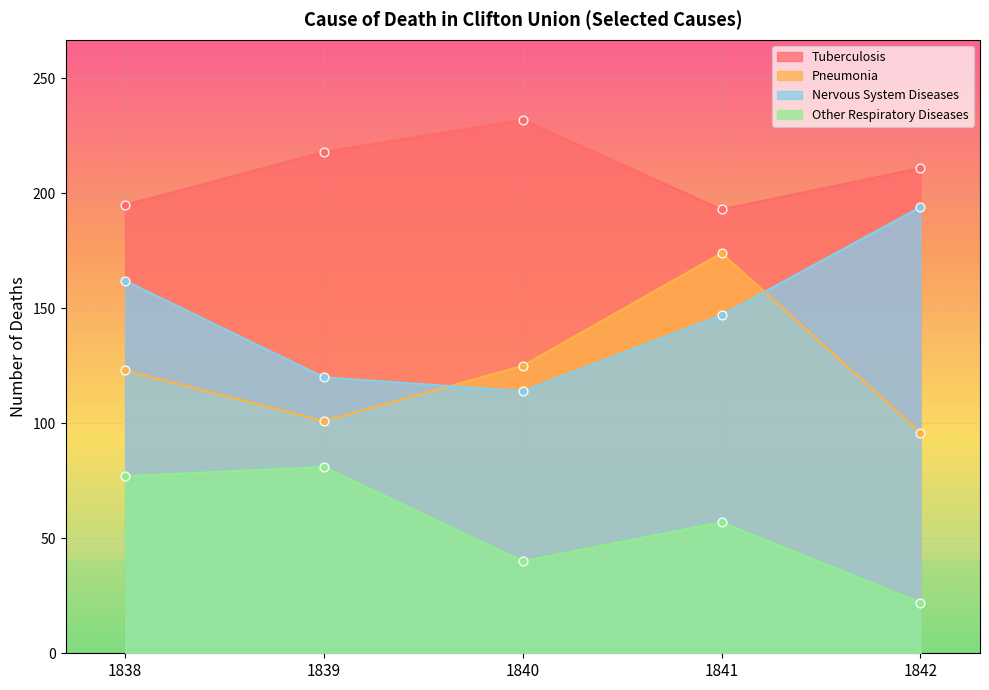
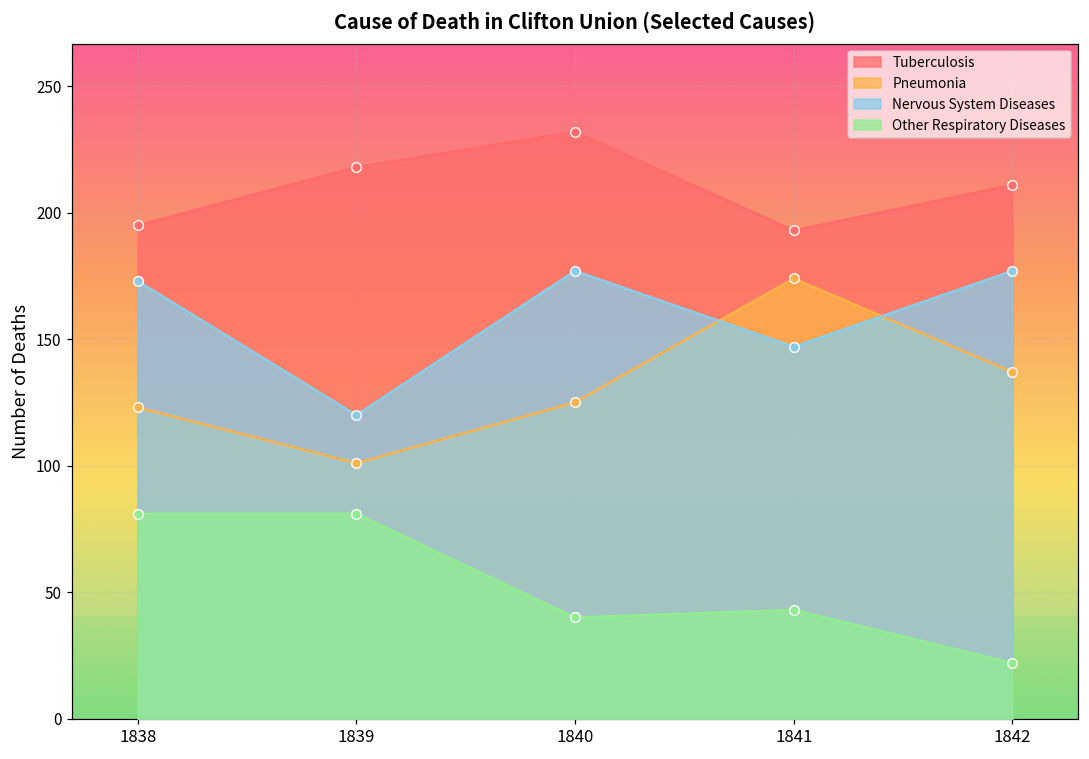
Nervous System Diseases, 1838: 162 -> 173
Other Respiratory Diseases, 1838: 77 -> 81
Nervous System Diseases, 1840: 114 -> 177
Other Respiratory Diseases, 1841: 57 -> 43
Pneumonia, 1842: 96 -> 137
Nervous System Diseases, 1842: 194 -> 177
